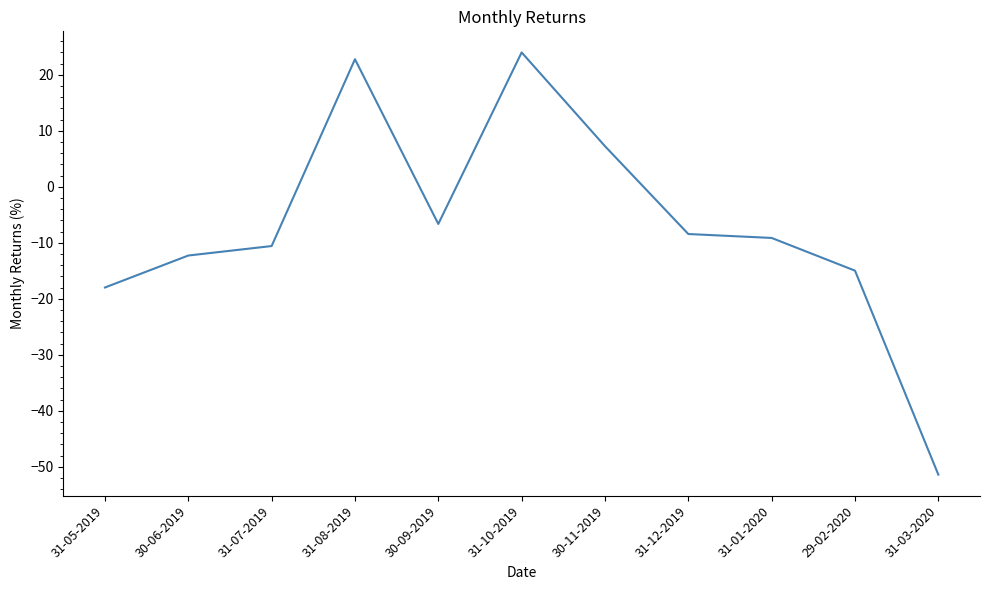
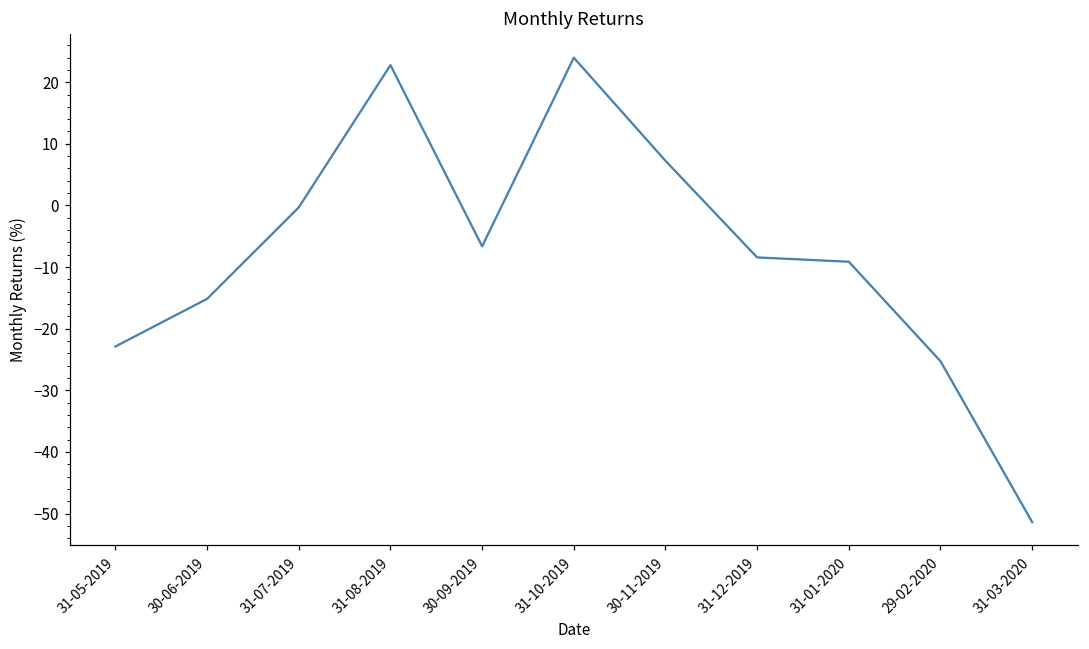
31-05-2019: -18 -> -23
30-06-2019: -12 -> -15
31-07-2019: -11 -> 0
29-02-2020: -15 -> -25
